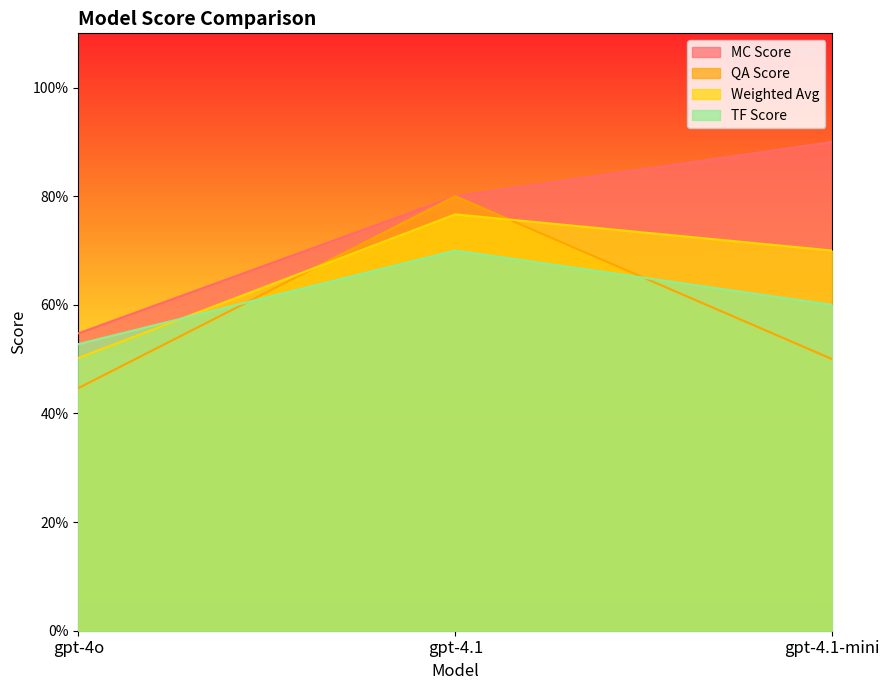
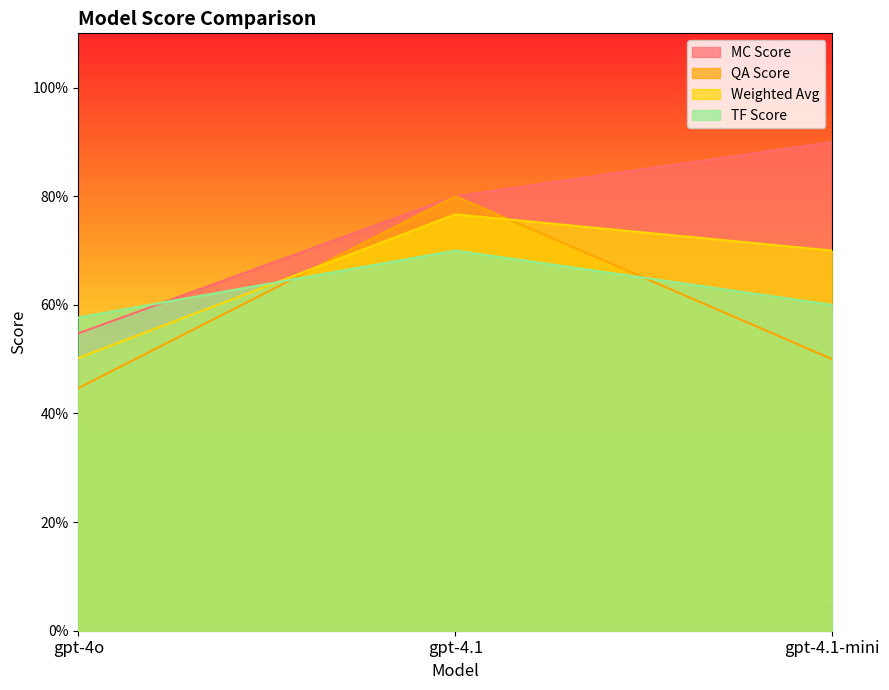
TF Score, gpt-4o: 53% -> 58%
